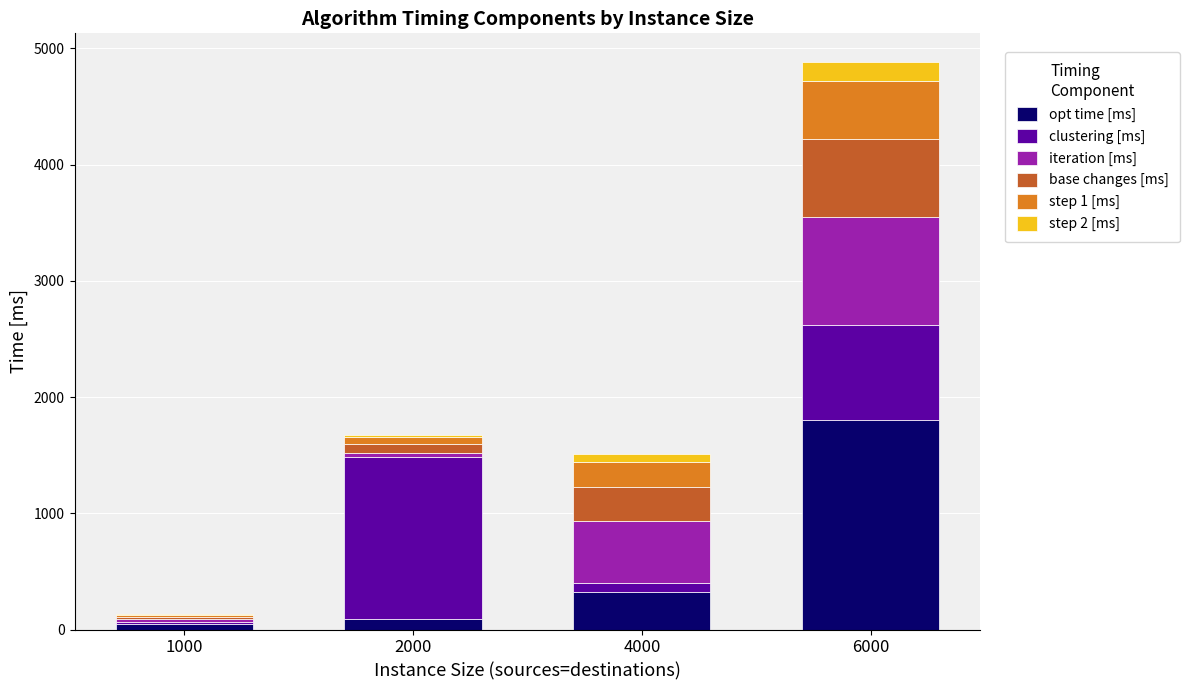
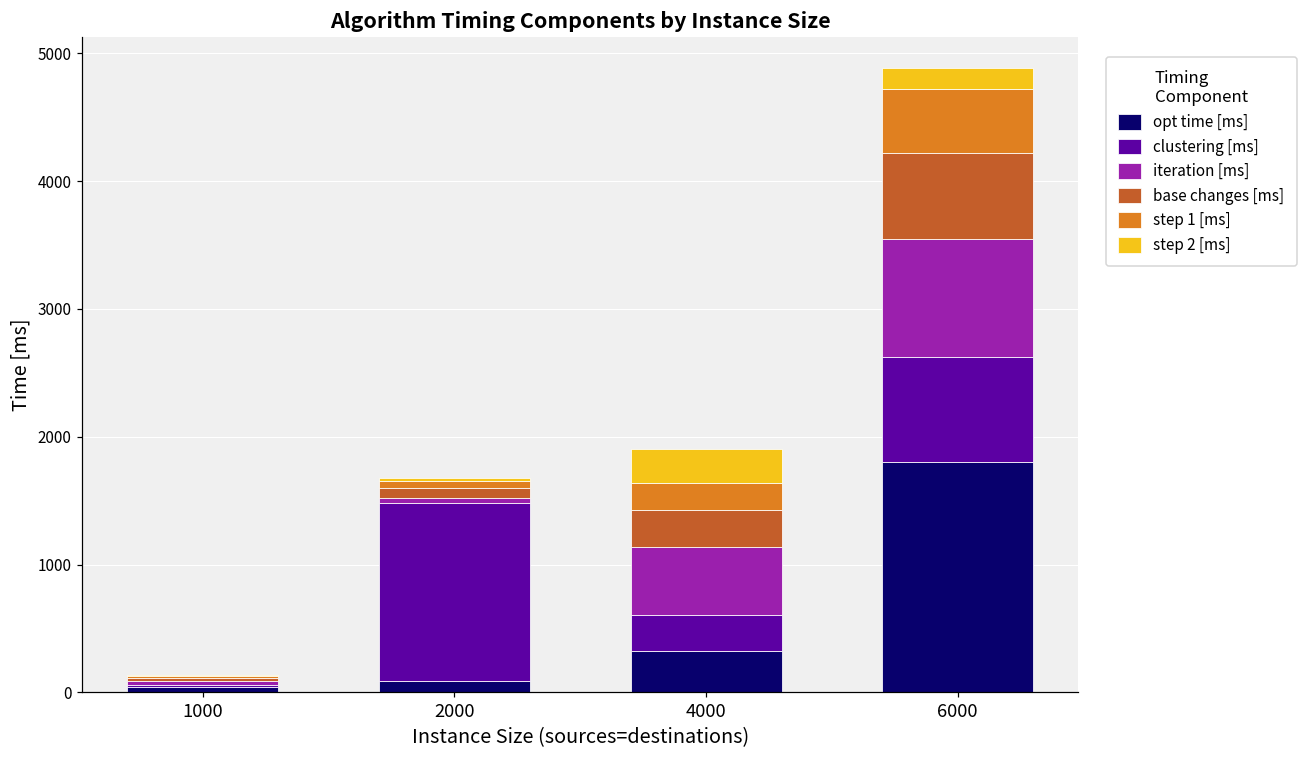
clustering [ms], 4000: 80 -> 280
step 2 [ms], 4000: 80 -> 260
